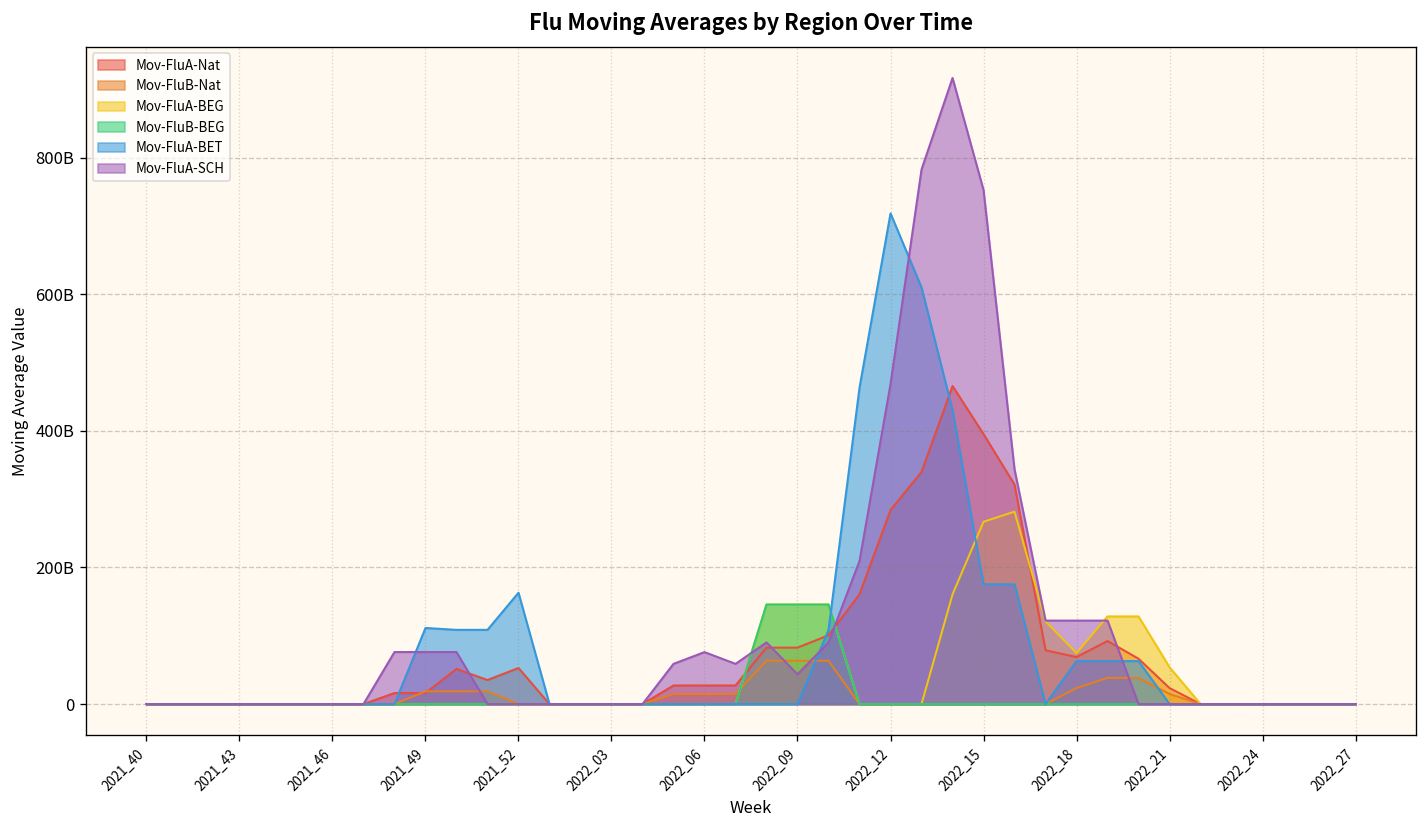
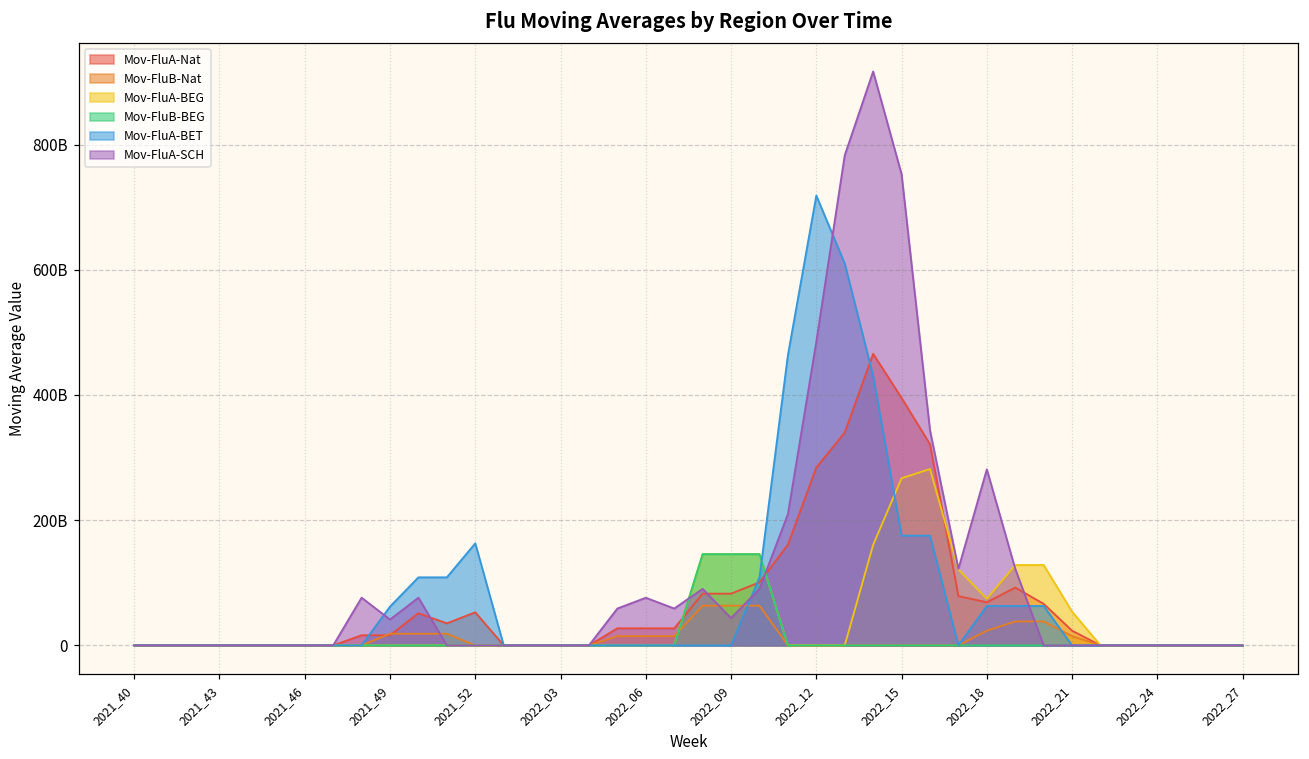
Mov-FluA-BET, 2021_49: 110000000000 -> 60000000000
Mov-FluA-SCH, 2021_49: 80000000000 -> 40000000000
Mov-FluA-SCH, 2022_12: 470000000000 -> 490000000000
Mov-FluA-SCH, 2022_18: 120000000000 -> 280000000000
